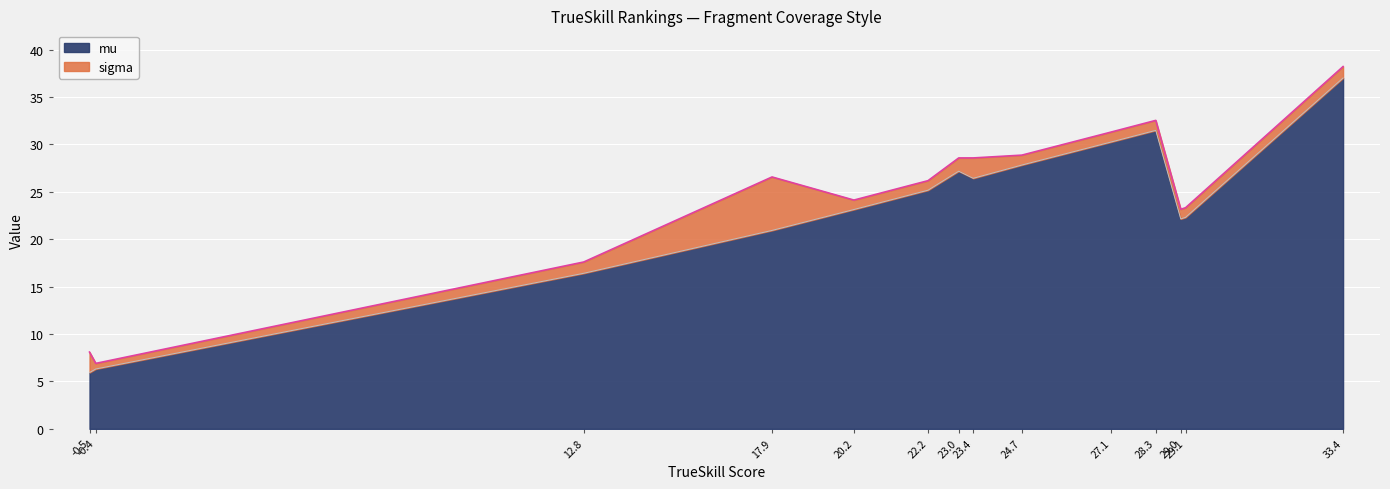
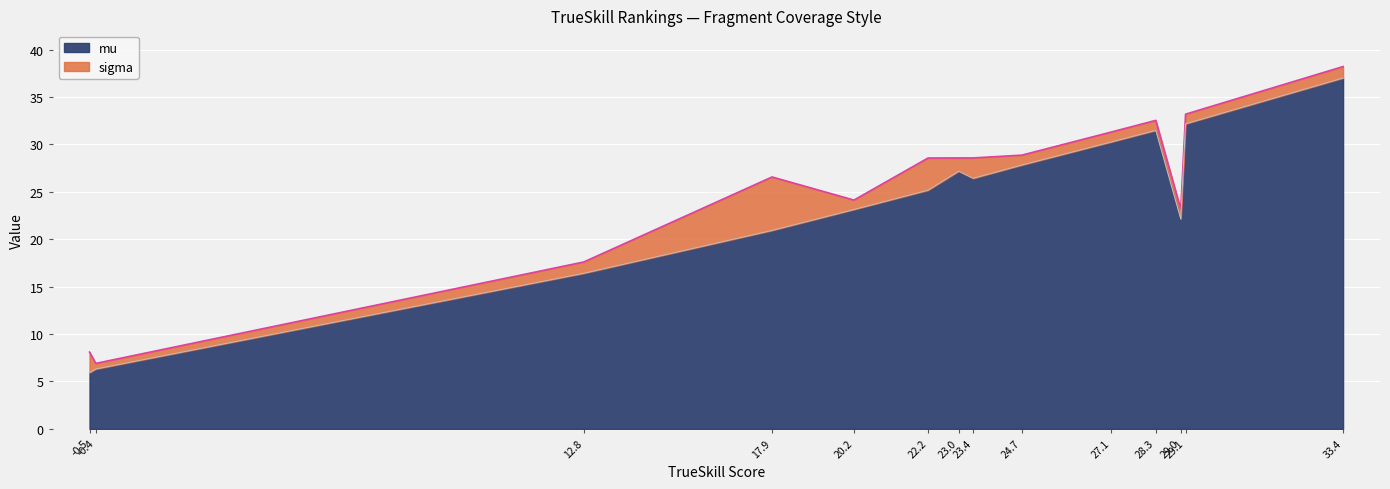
sigma, 22.2: 1 -> 3
mu, 29.1: 22 -> 32
